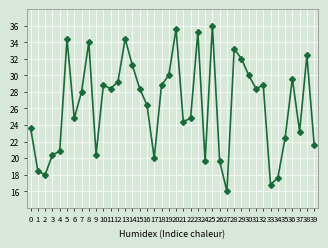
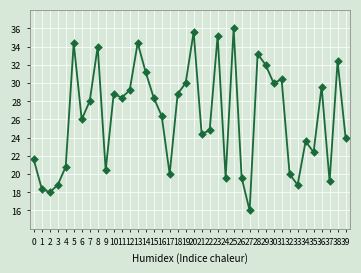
0: 24 -> 22
3: 20 -> 19
6: 25 -> 26
31: 28 -> 30
32: 29 -> 20
33: 17 -> 19
34: 18 -> 24
37: 23 -> 19
39: 22 -> 24
